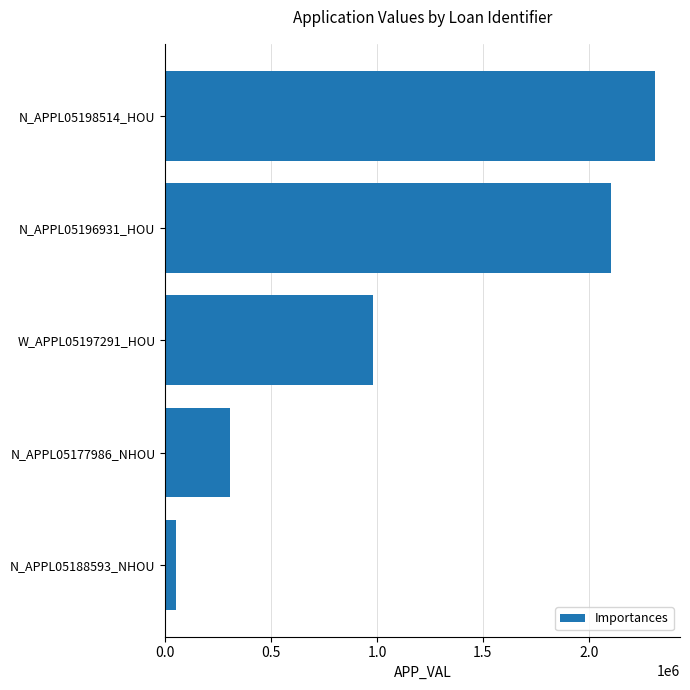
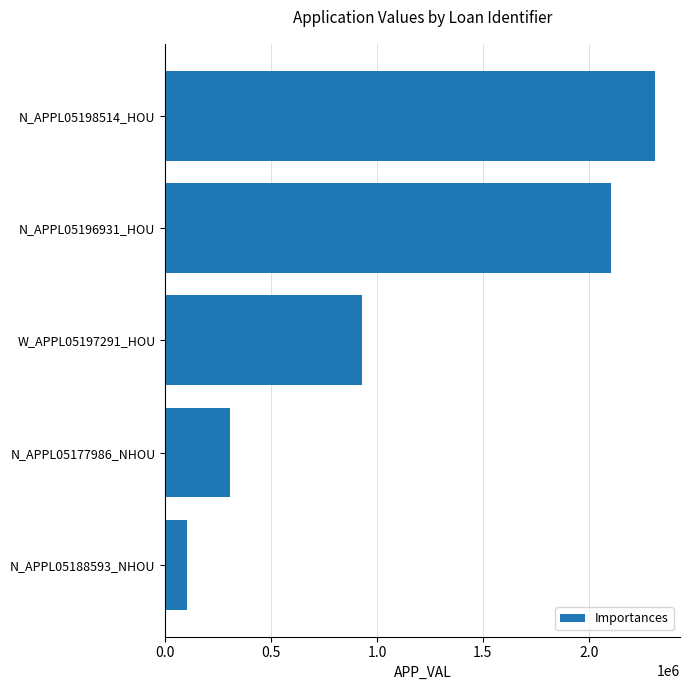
W_APPL05197291_HOU: 980000 -> 930000
N_APPL05188593_NHOU: 50000 -> 100000
